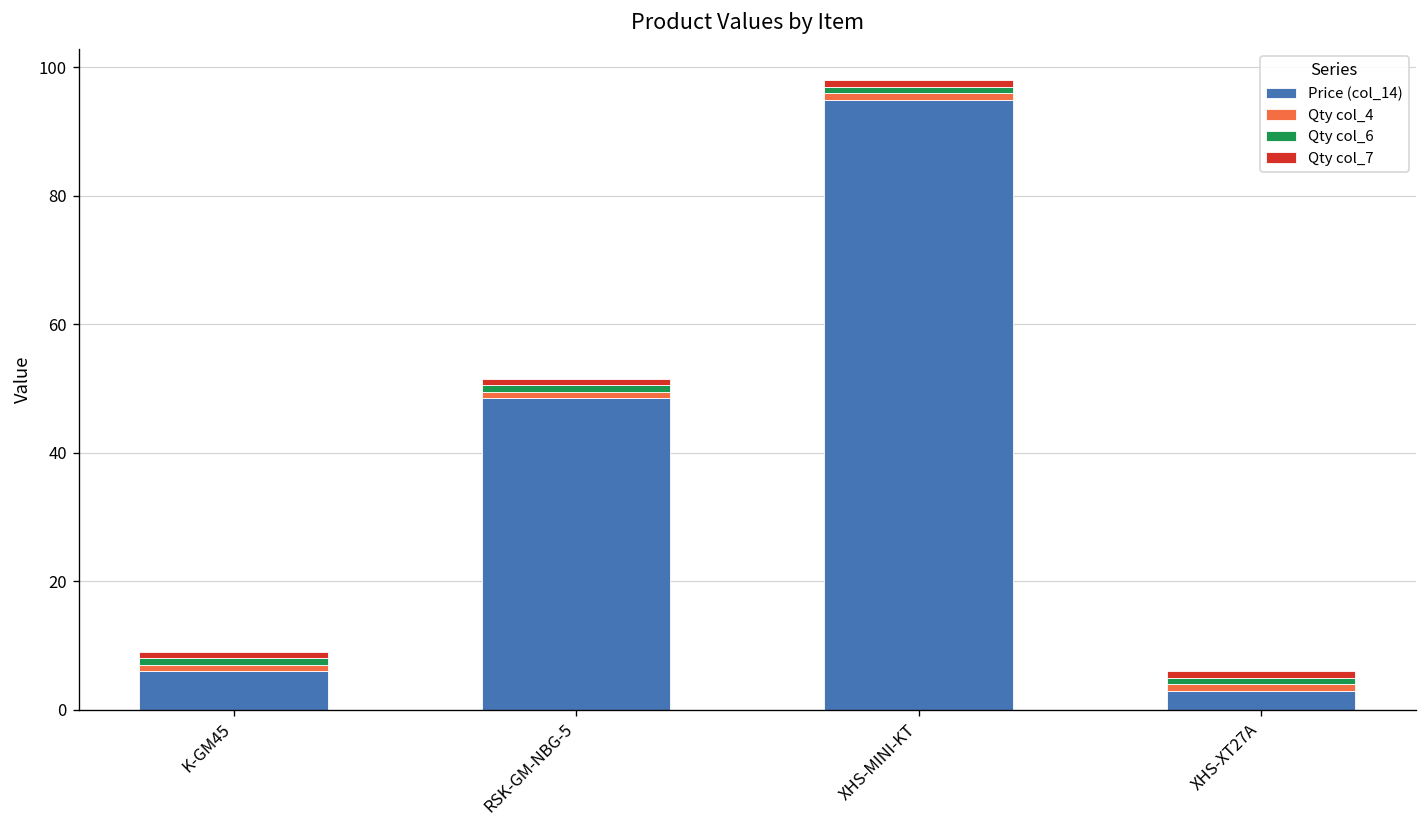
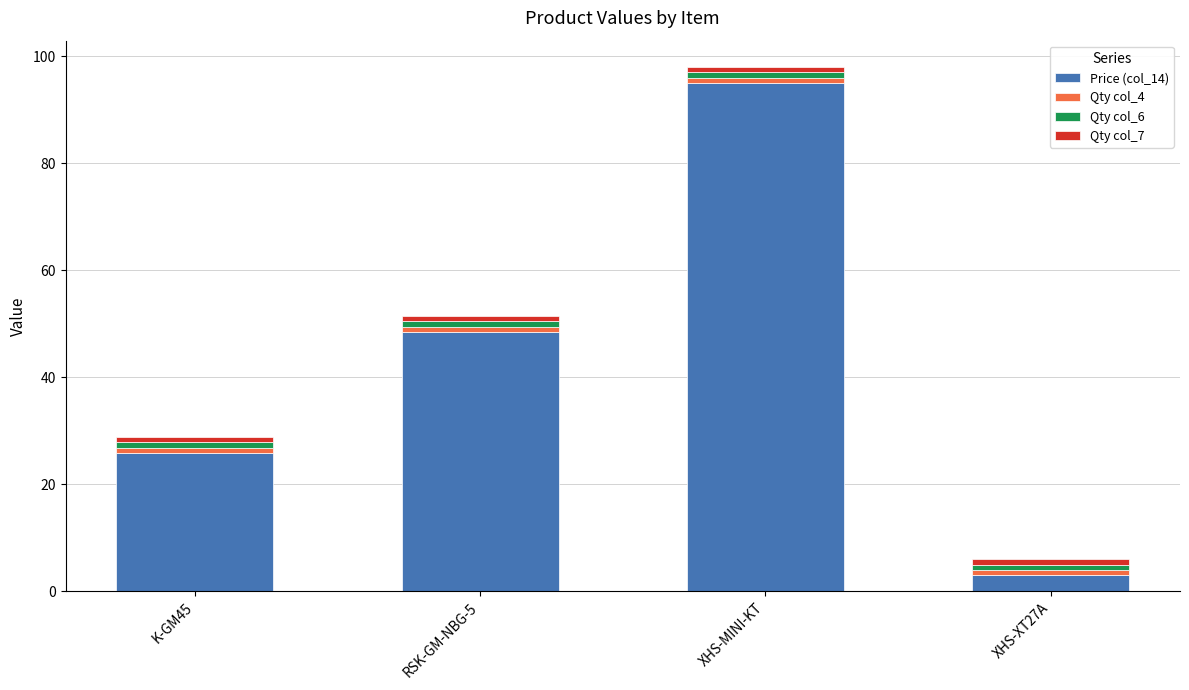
Price (col_14), K-GM45: 6 -> 26
